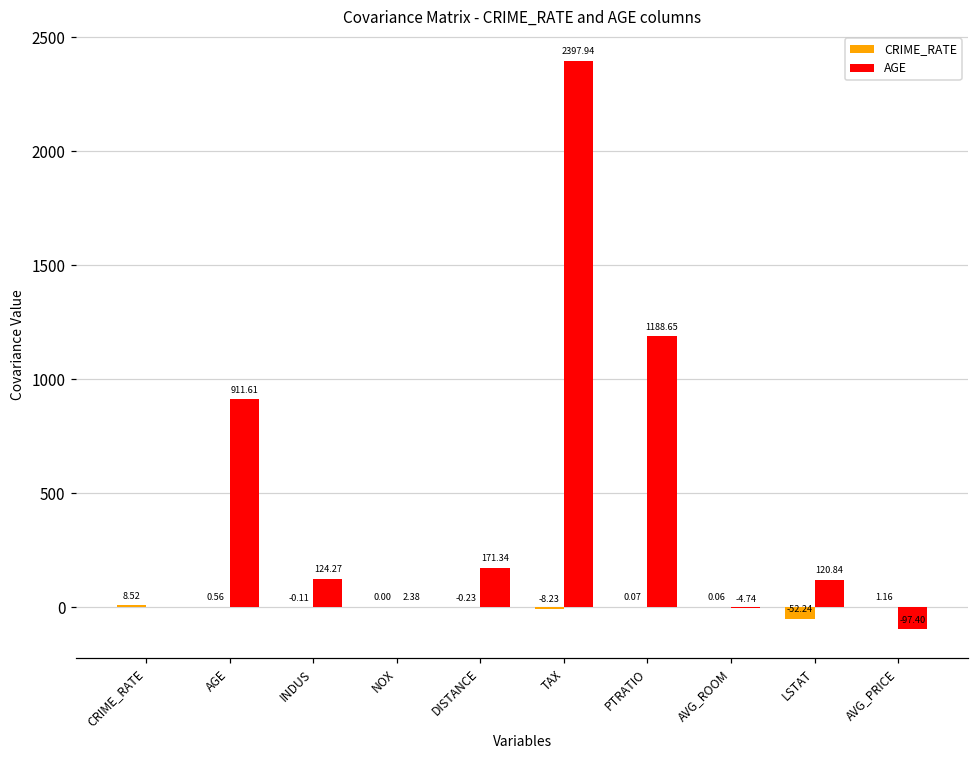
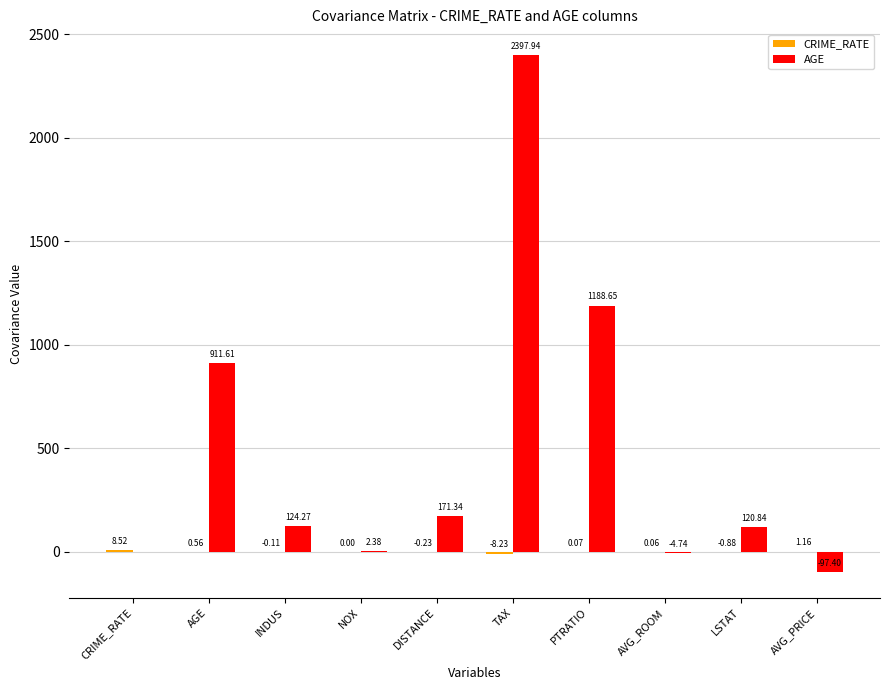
CRIME_RATE, LSTAT: -52.24 -> -0.88
